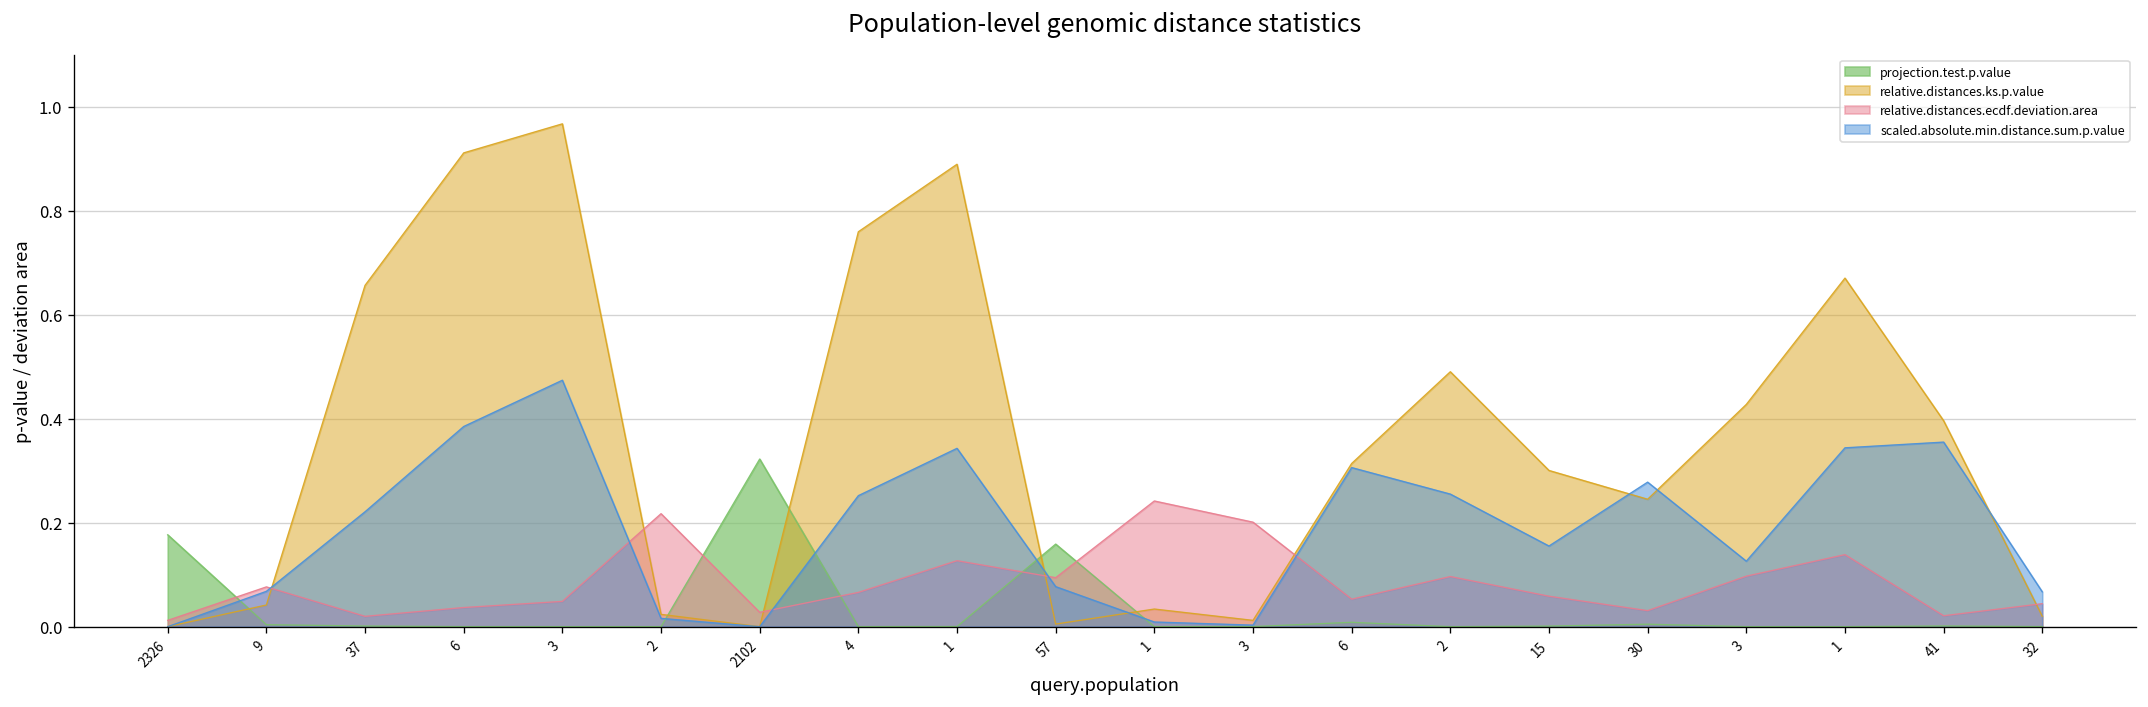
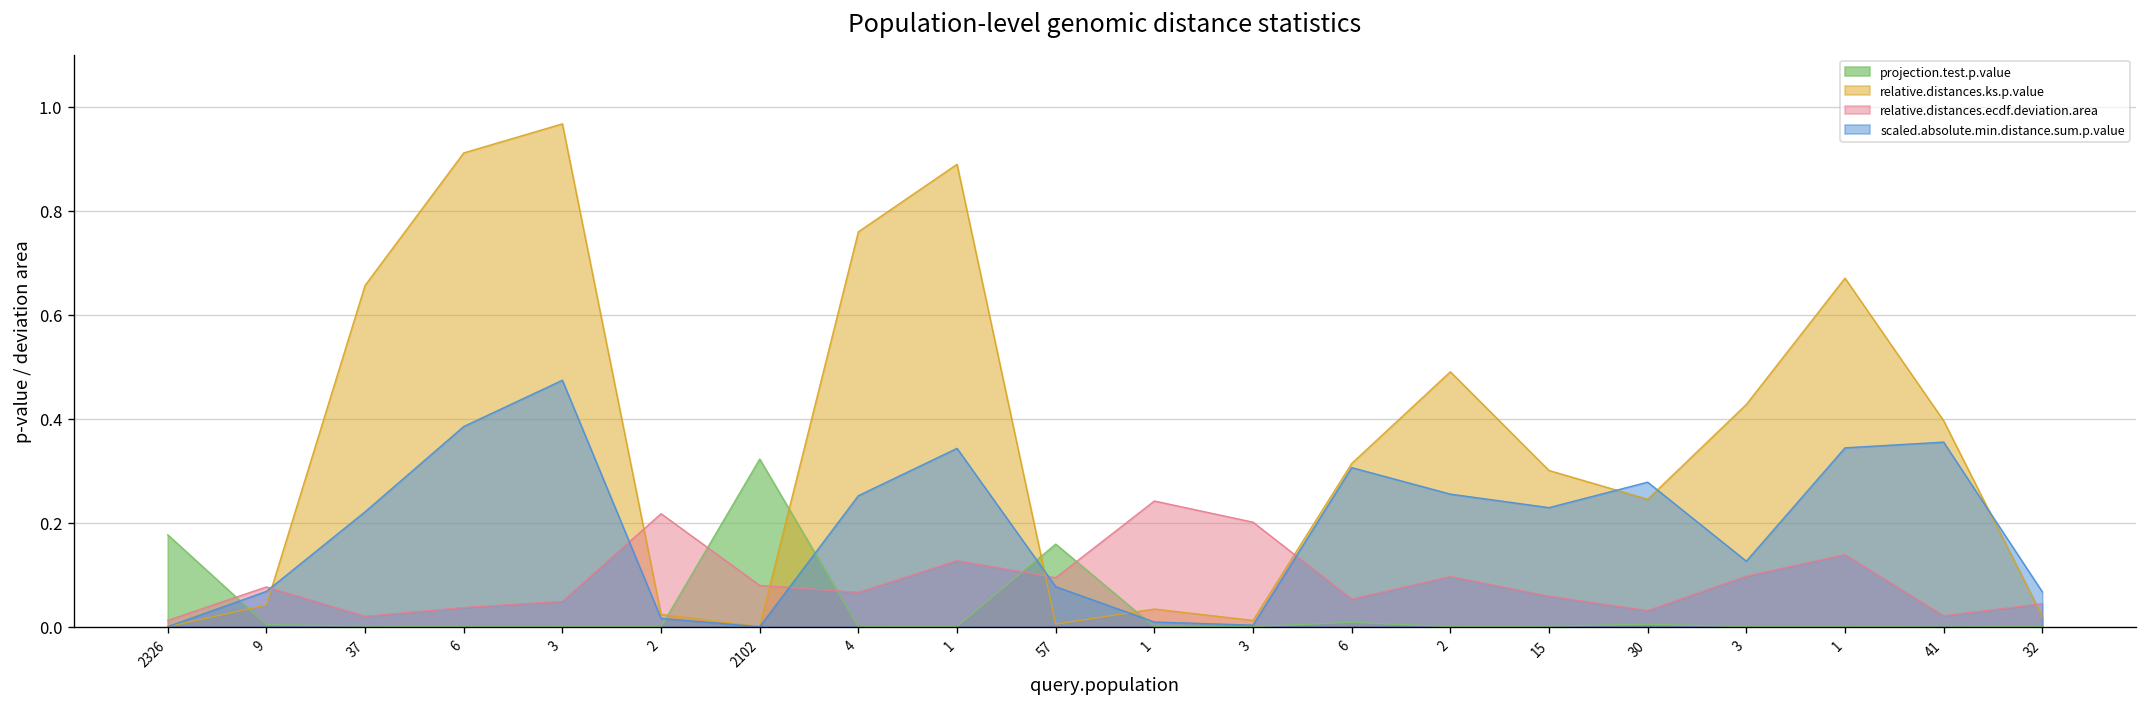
relative.distances.ecdf.deviation.area, 2102: 0.03 -> 0.08
scaled.absolute.min.distance.sum.p.value, 15: 0.16 -> 0.23
